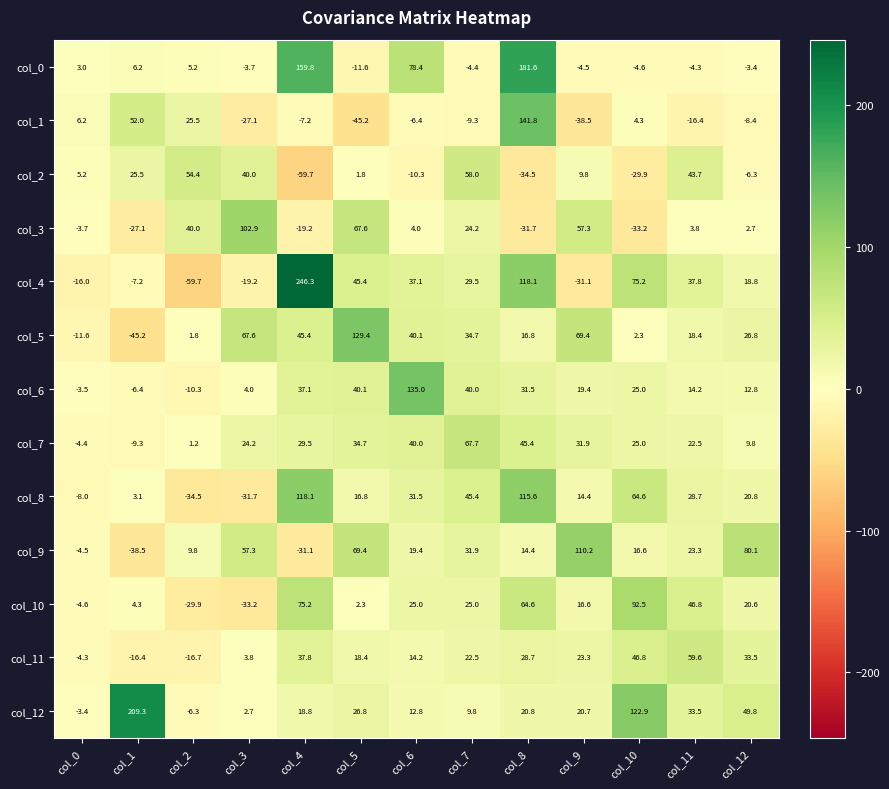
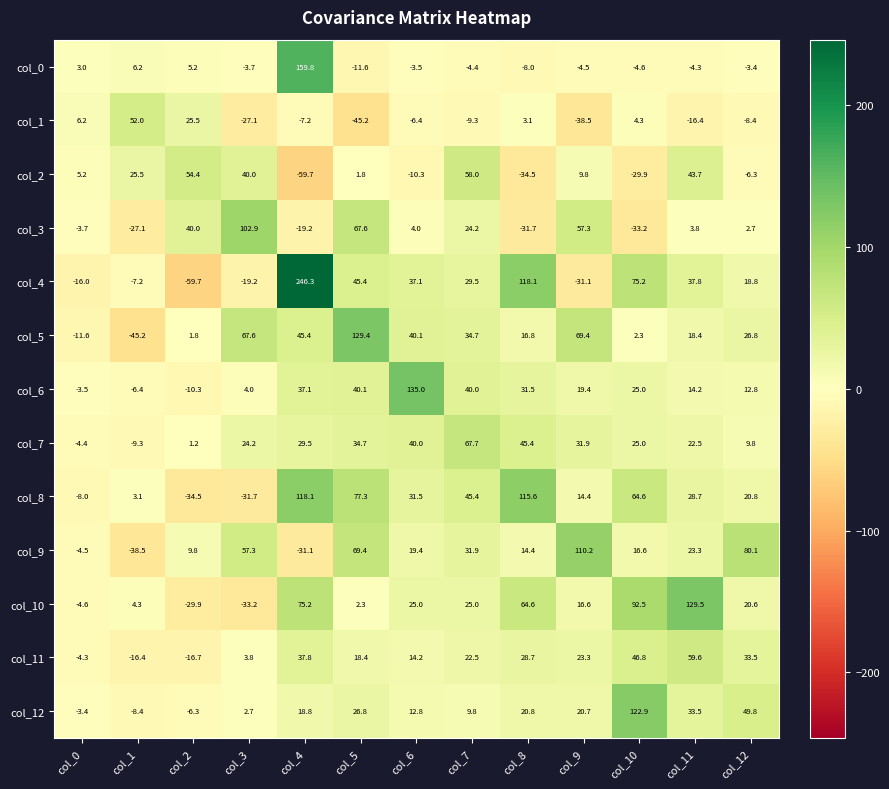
col_0, col_6: 78.4 -> -3.5
col_0, col_8: 181.6 -> -8.0
col_1, col_8: 141.8 -> 3.1
col_8, col_5: 16.8 -> 77.3
col_10, col_11: 46.8 -> 129.5
col_12, col_1: 209.3 -> -8.4
